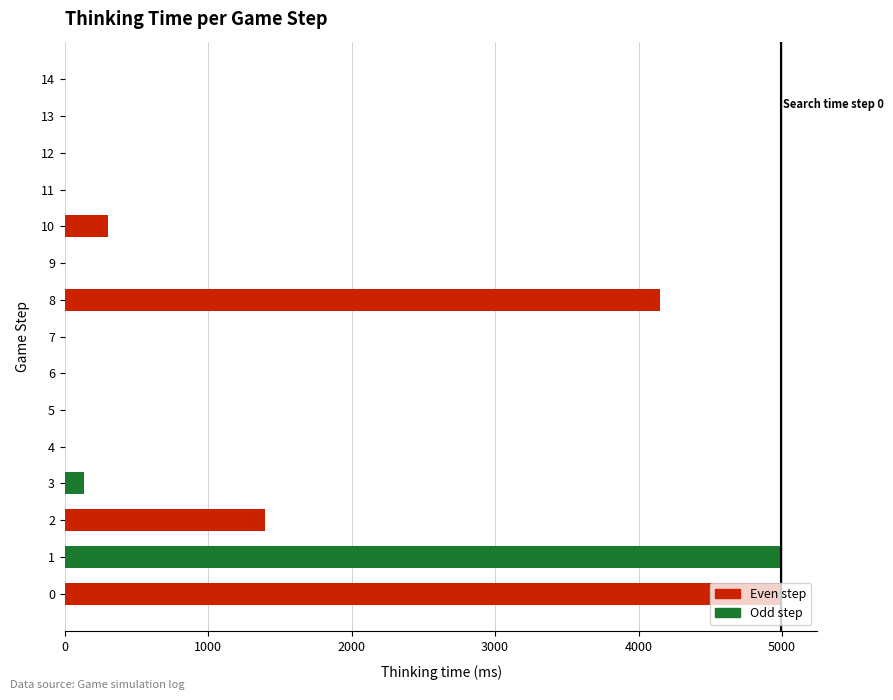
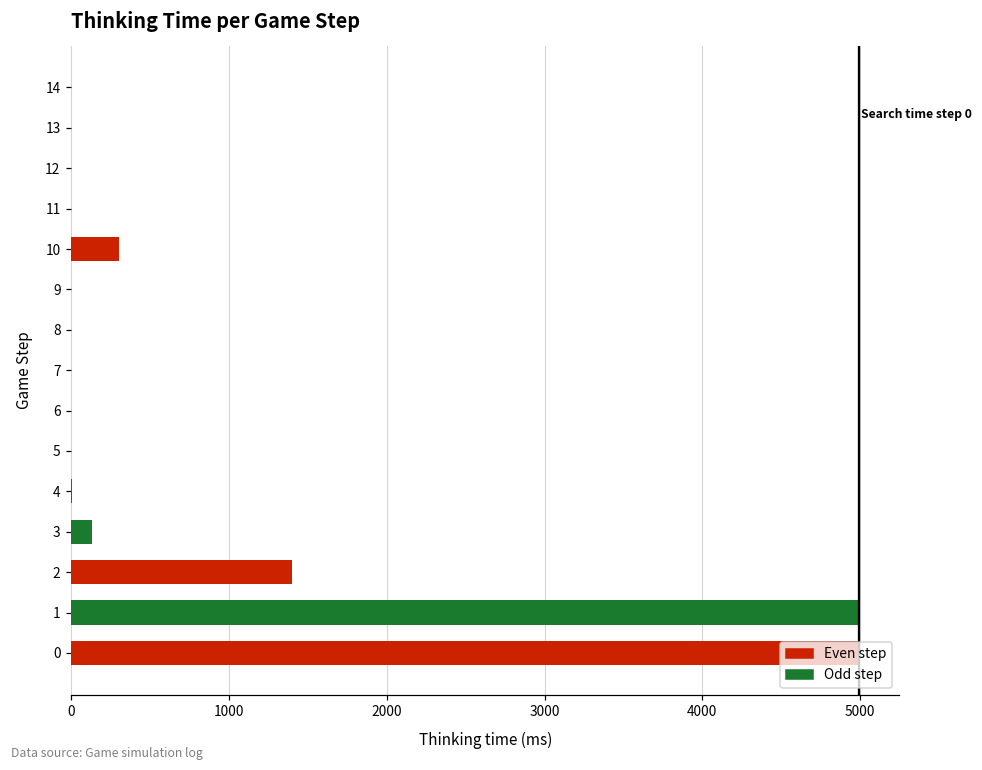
8: 4150 -> 0
